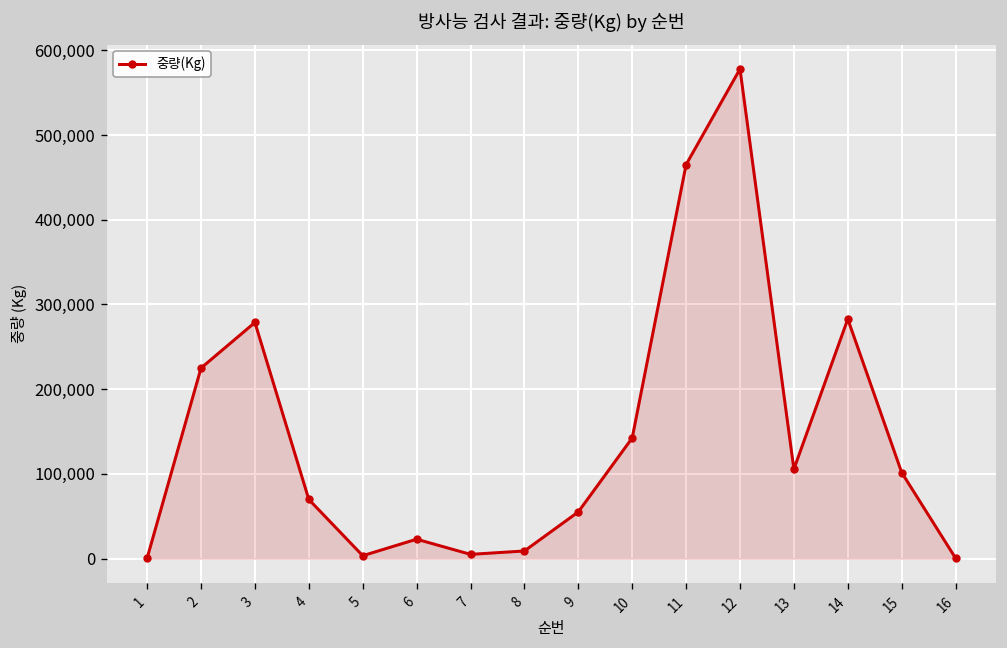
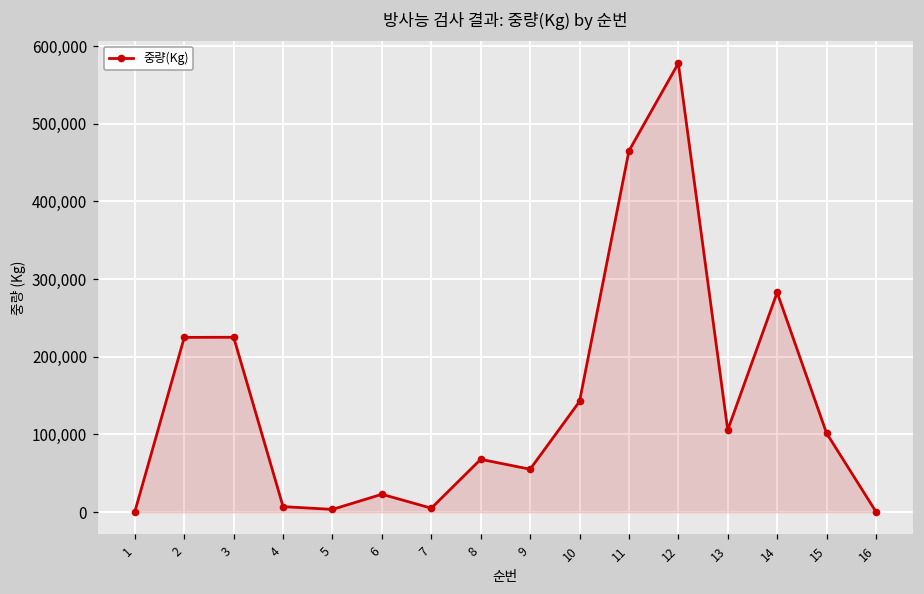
3: 280,000 -> 230,000
4: 70,000 -> 10,000
8: 10,000 -> 70,000
